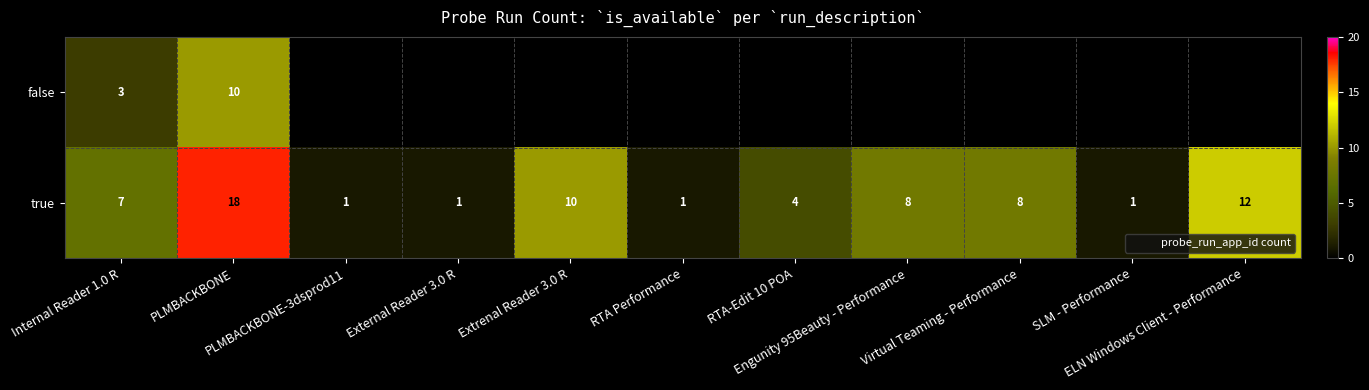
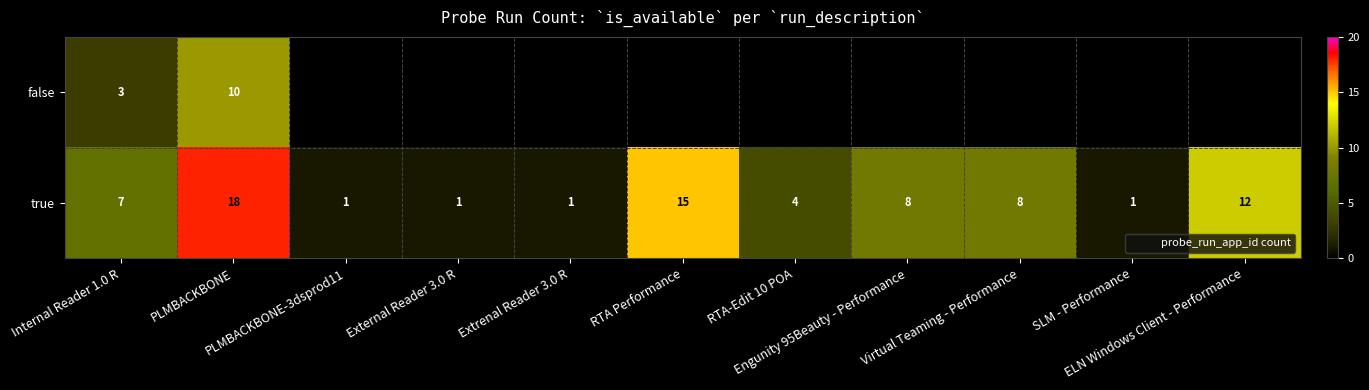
true, Extrenal Reader 3.0 R: 10 -> 1
true, RTA Performance: 1 -> 15
